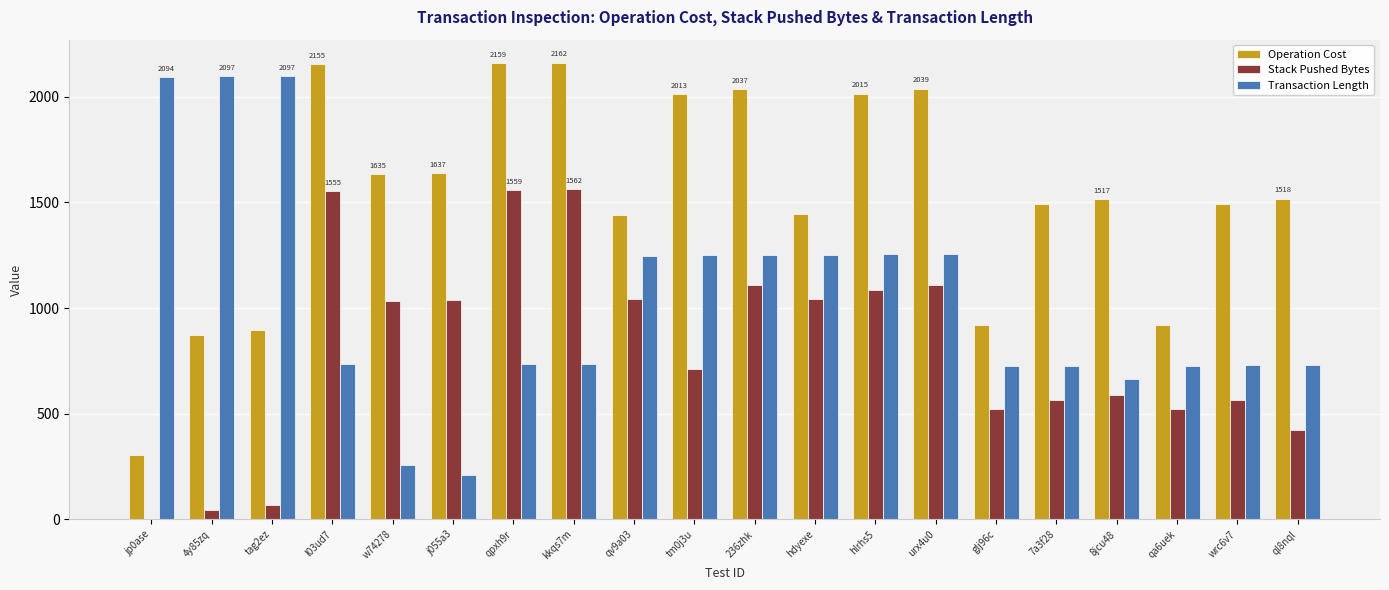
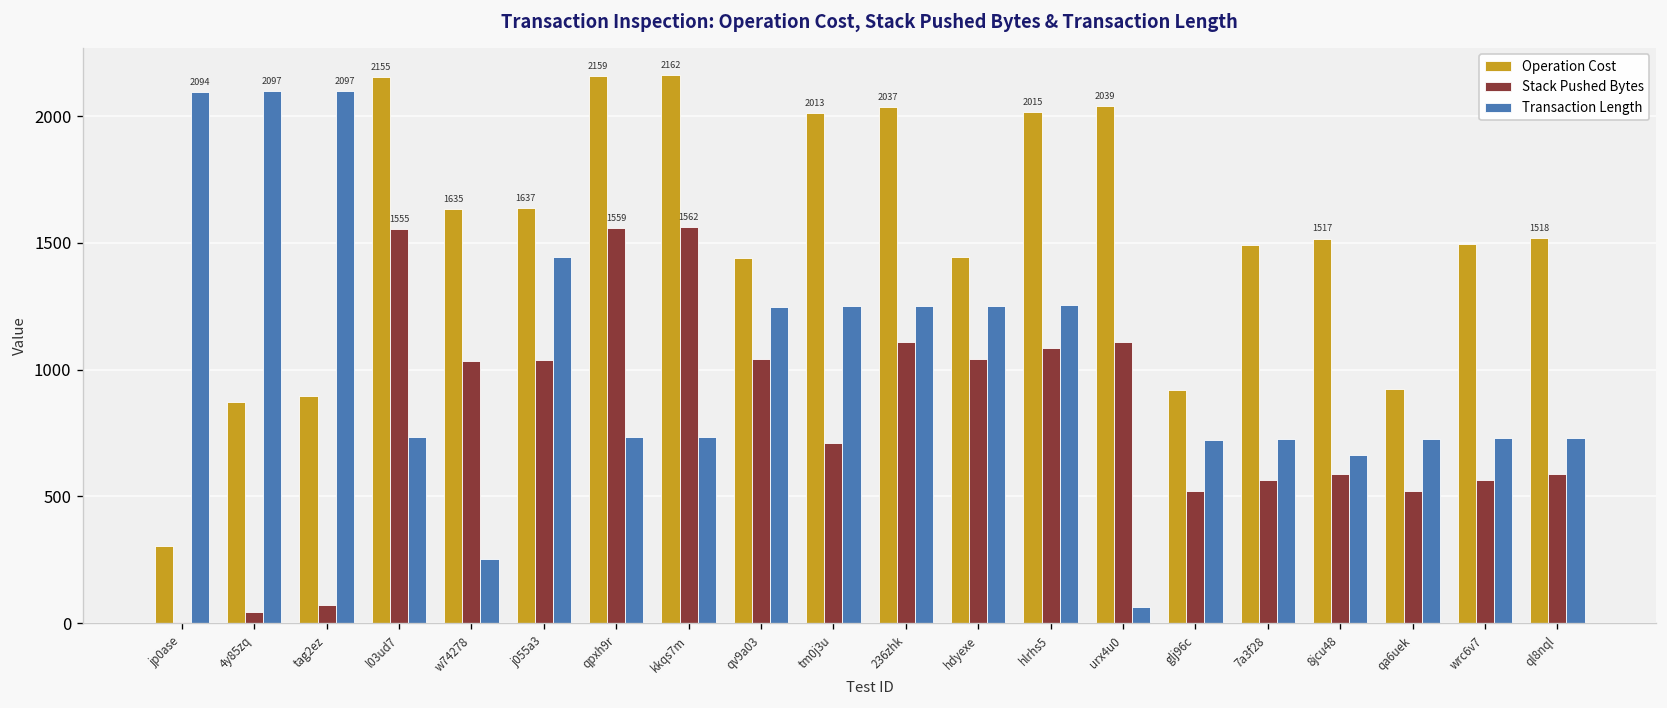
Transaction Length, j055a3: 210 -> 1440
Transaction Length, urx4u0: 1250 -> 60
Stack Pushed Bytes, ql8nql: 420 -> 590
